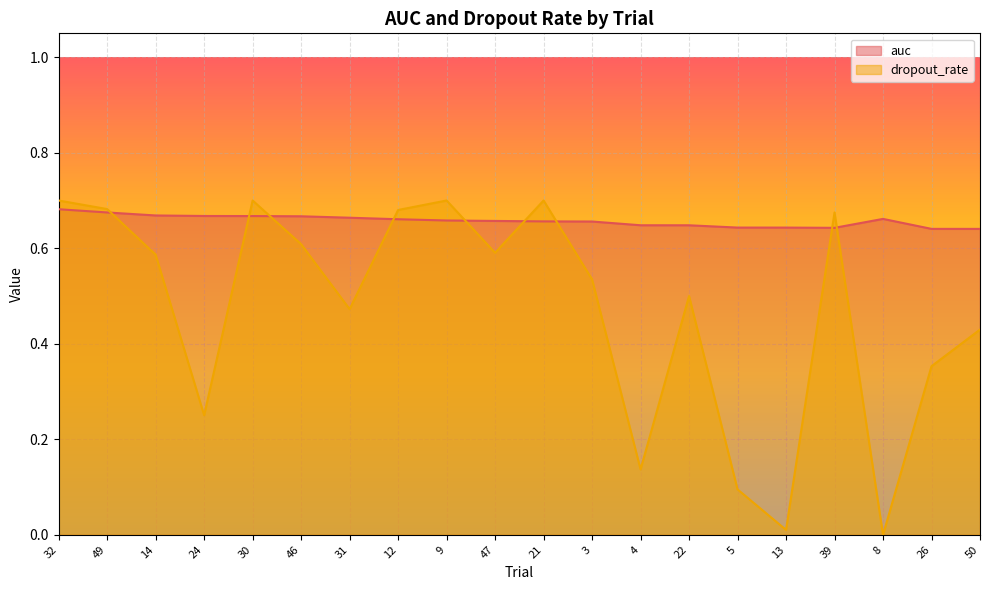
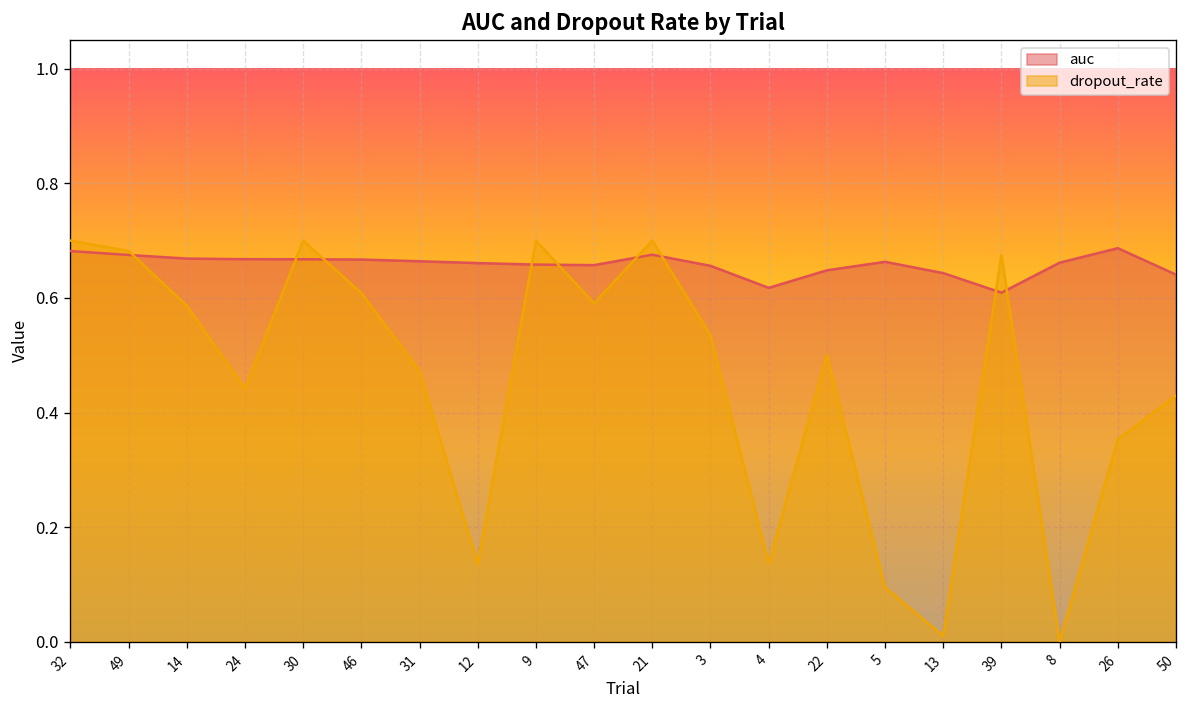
dropout_rate, 24: 0.25 -> 0.44
dropout_rate, 12: 0.68 -> 0.14
auc, 21: 0.66 -> 0.68
auc, 4: 0.65 -> 0.62
auc, 5: 0.64 -> 0.66
auc, 39: 0.64 -> 0.61
auc, 26: 0.64 -> 0.69
